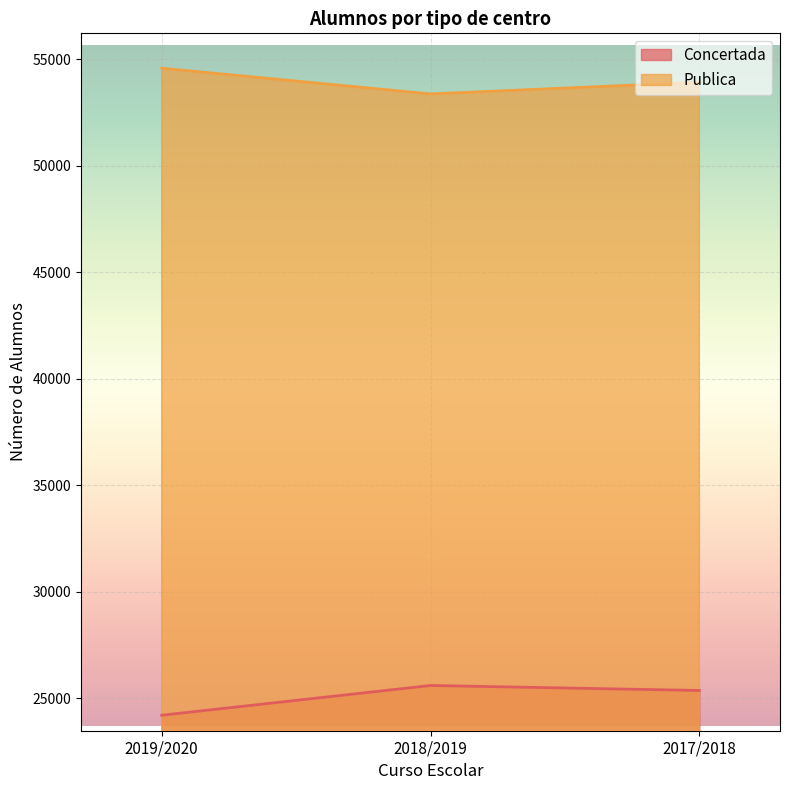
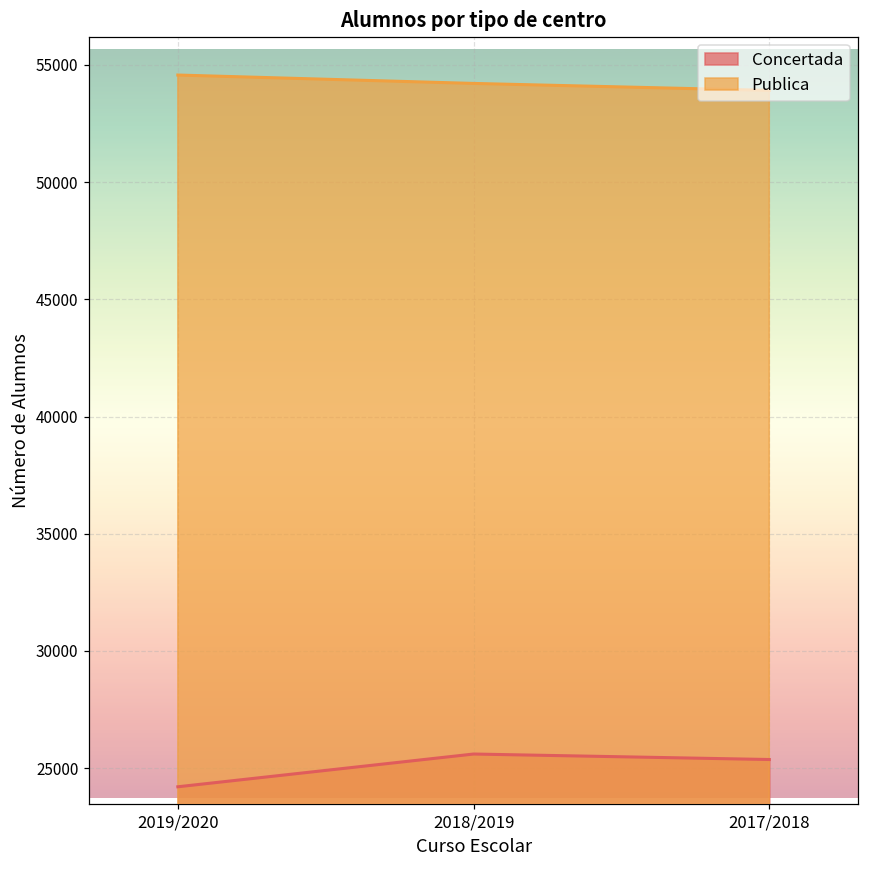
Publica, 2018/2019: 53400 -> 54200
